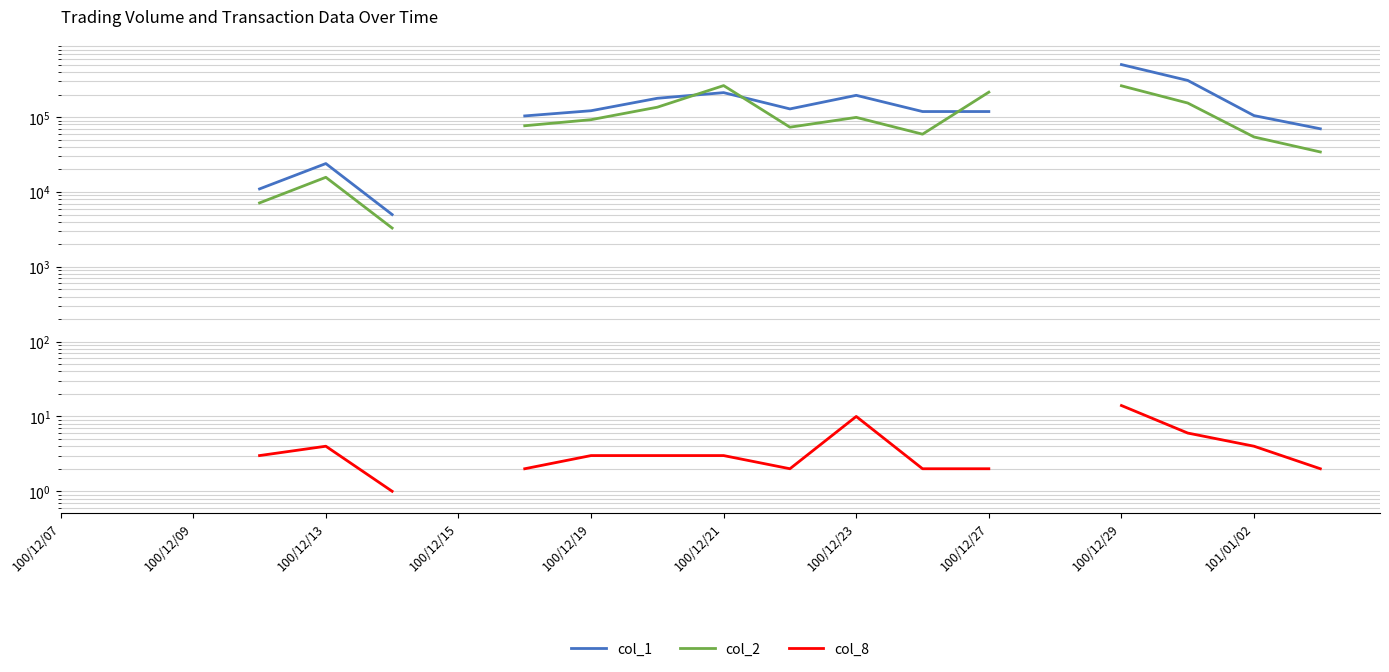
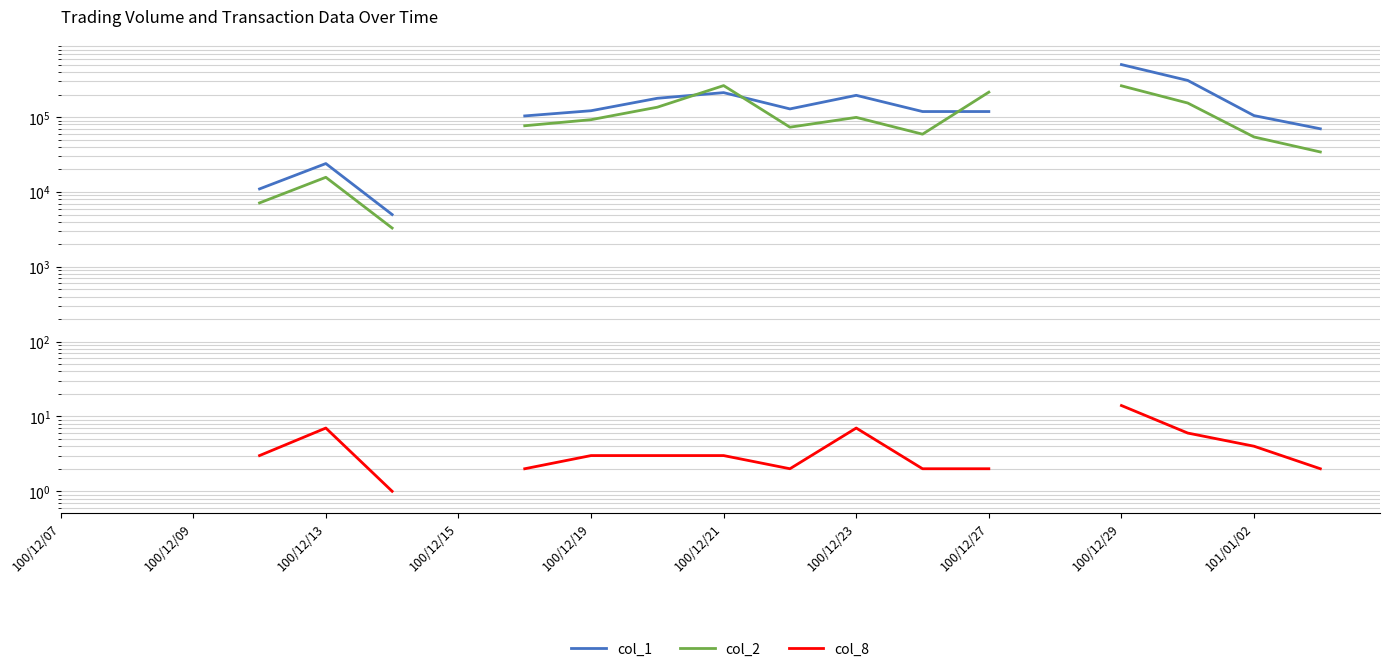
col_8, 100/12/13: 4 -> 7
col_8, 100/12/23: 10 -> 7
